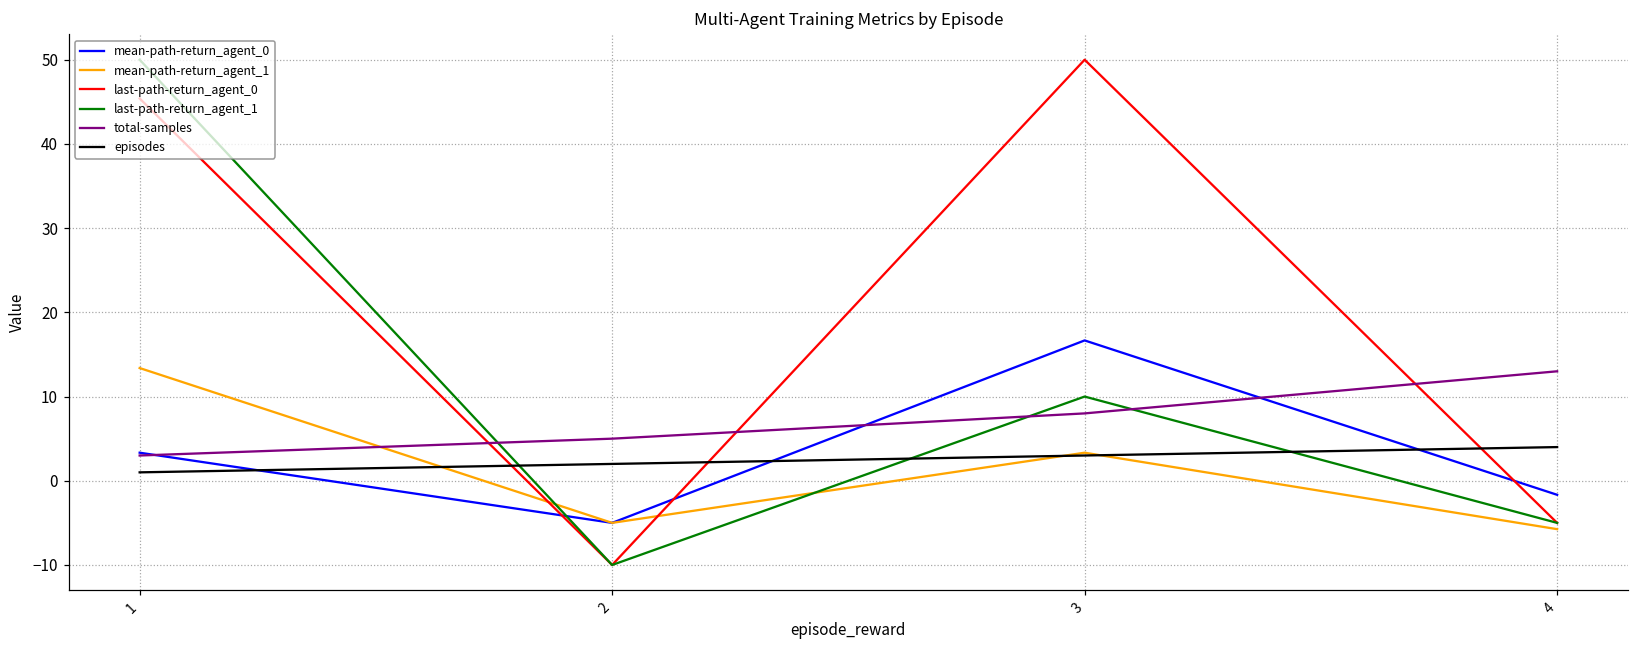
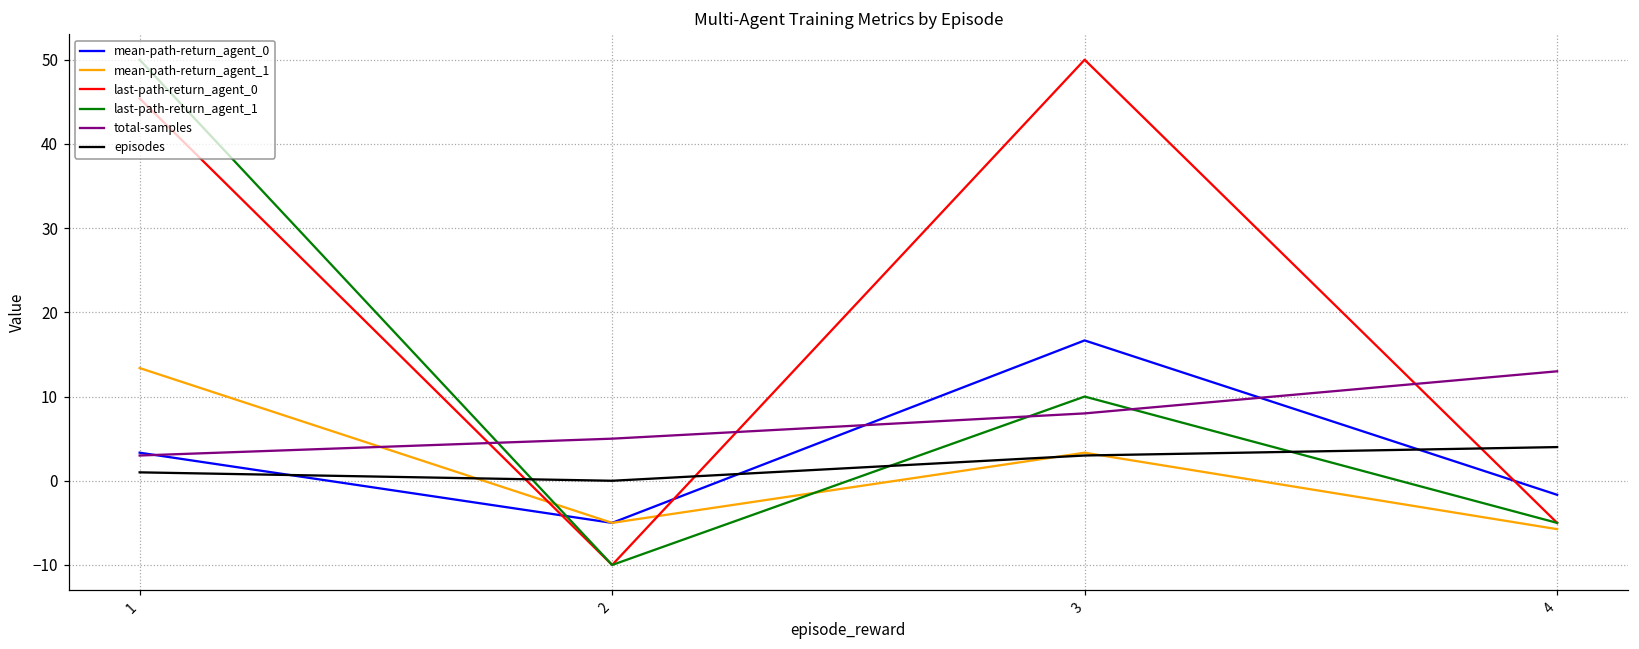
episodes, 2: 2 -> 0
